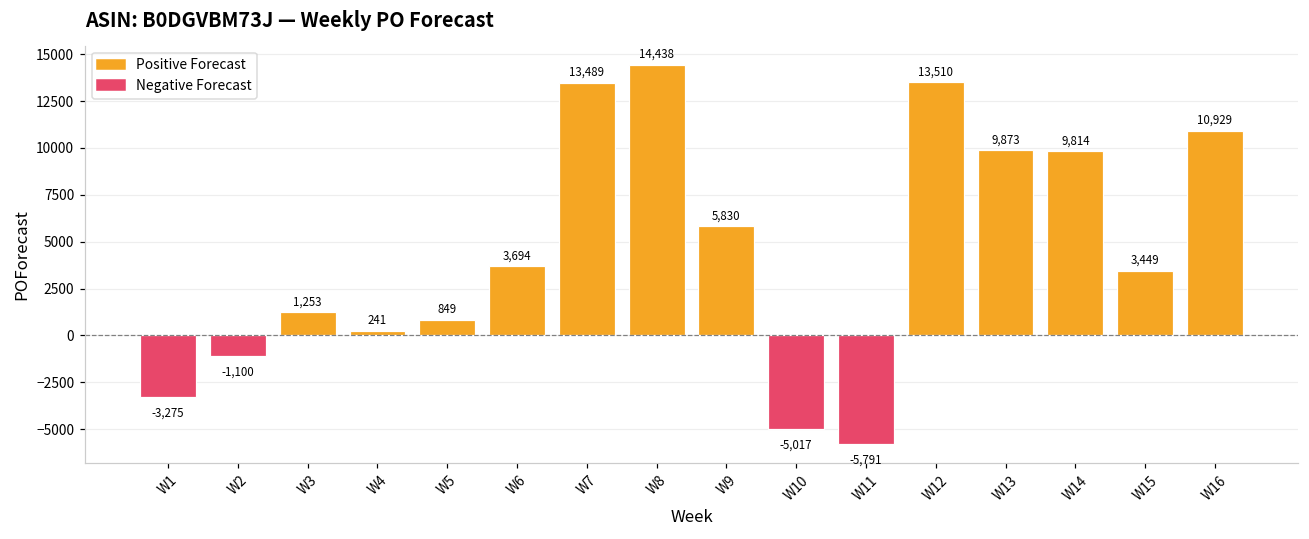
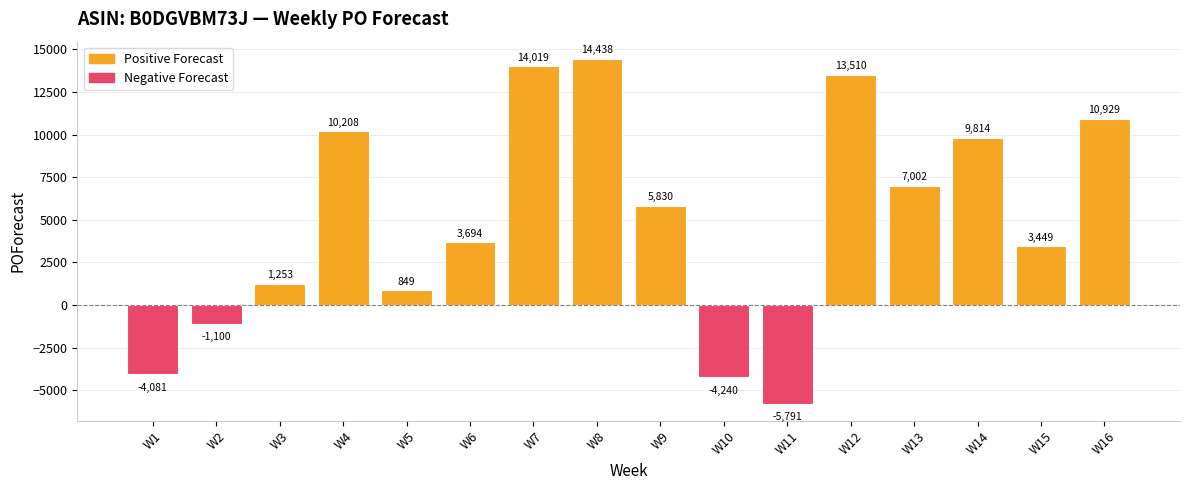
W1: -3,275 -> -4,081
W4: 241 -> 10,208
W7: 13,489 -> 14,019
W10: -5,017 -> -4,240
W13: 9,873 -> 7,002
